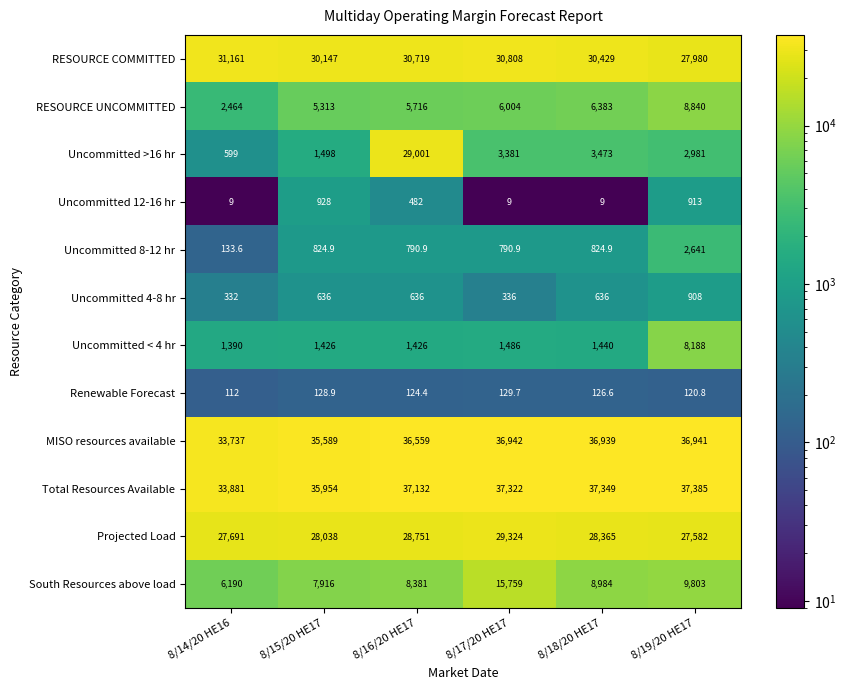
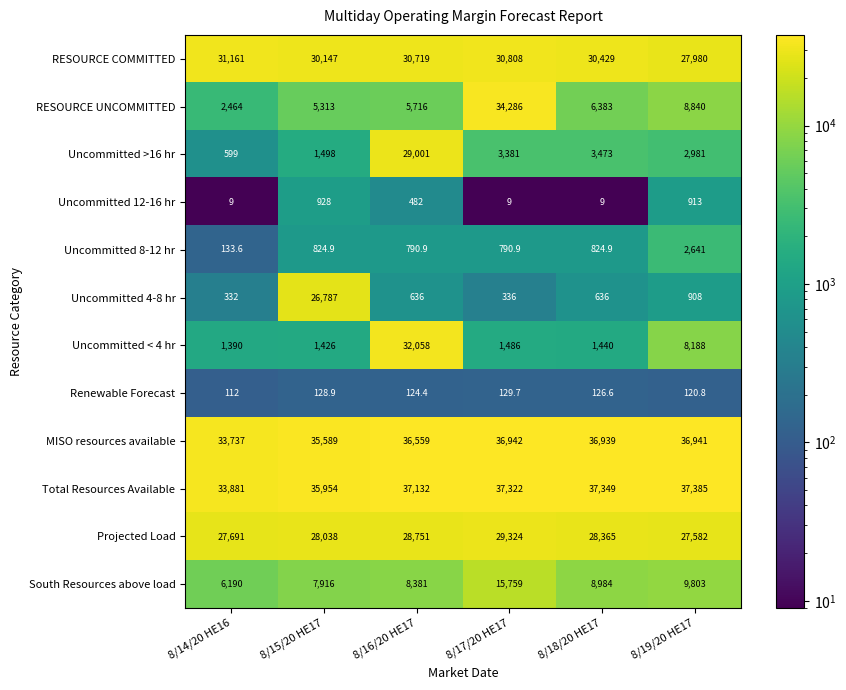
RESOURCE UNCOMMITTED, 8/17/20 HE17: 6,004 -> 34,286
Uncommitted 4-8 hr, 8/15/20 HE17: 636 -> 26,787
Uncommitted < 4 hr, 8/16/20 HE17: 1,426 -> 32,058
